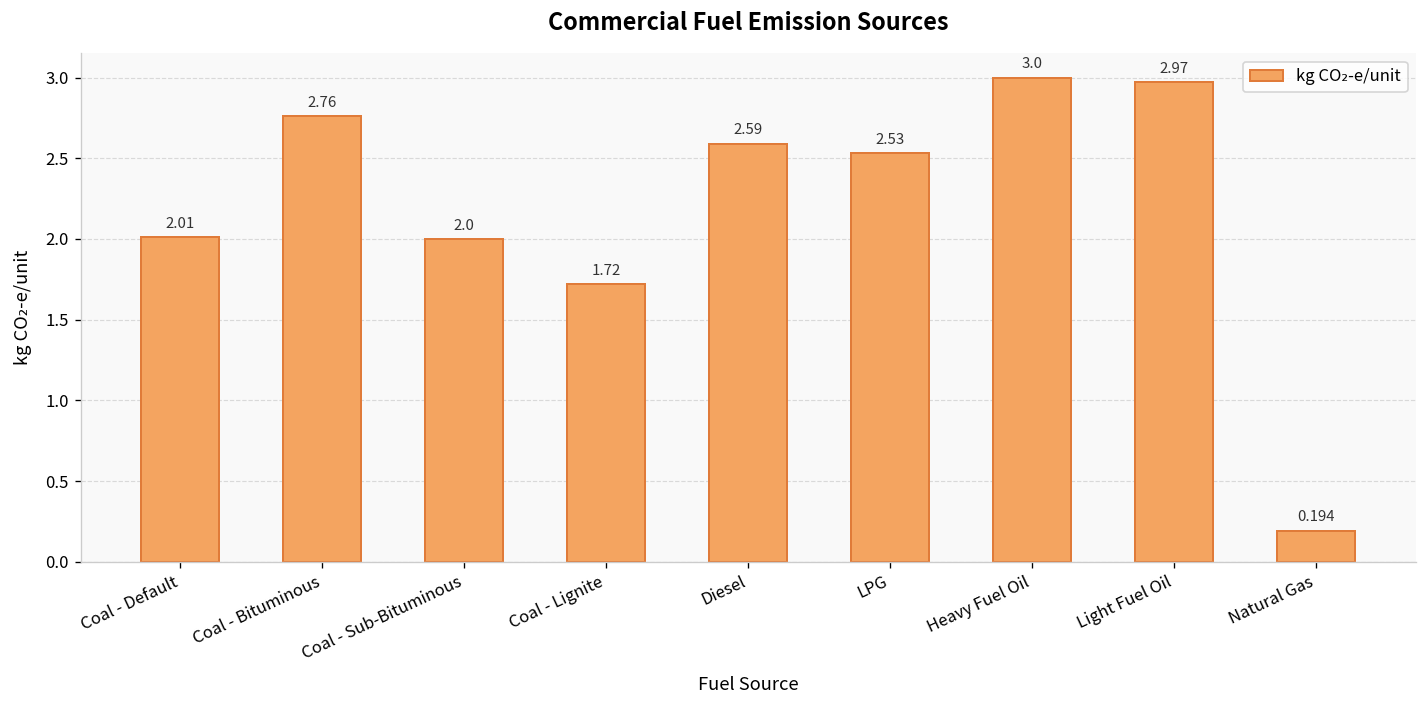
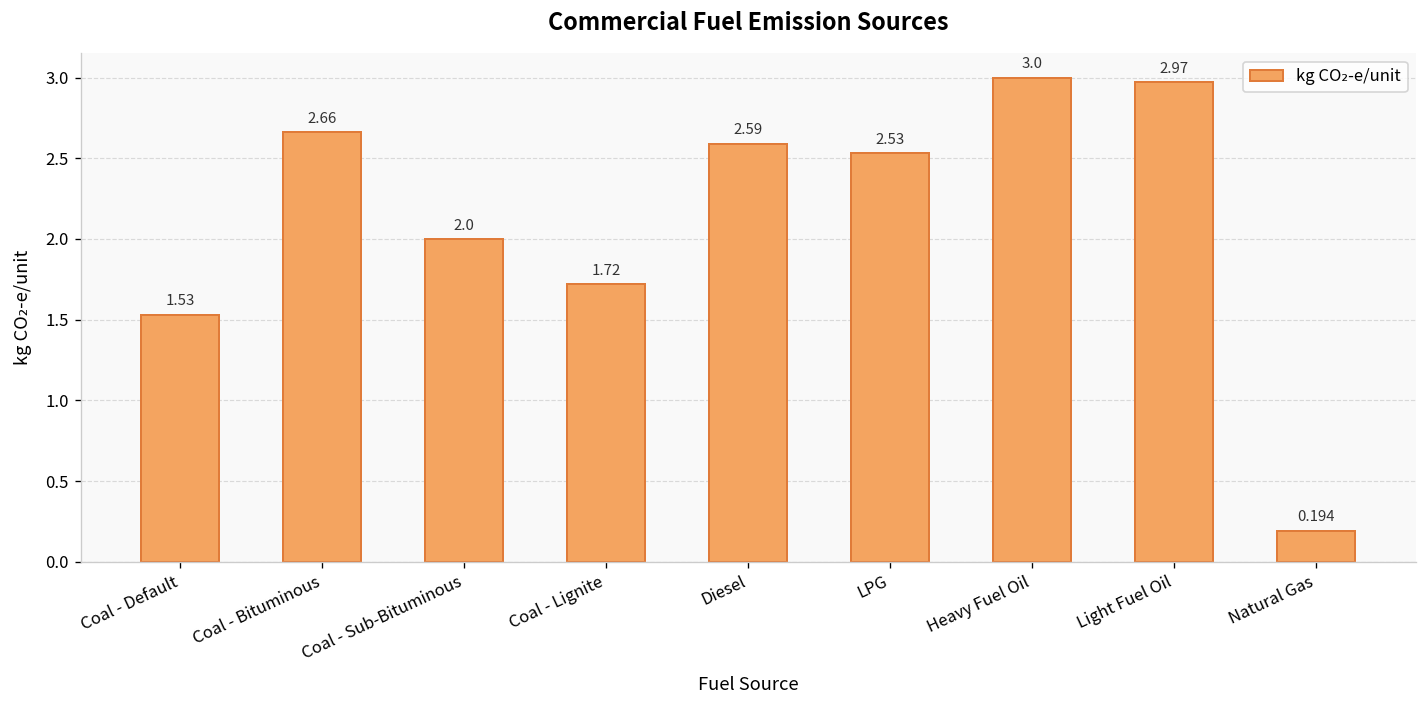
Coal - Default: 2.01 -> 1.53
Coal - Bituminous: 2.76 -> 2.66
